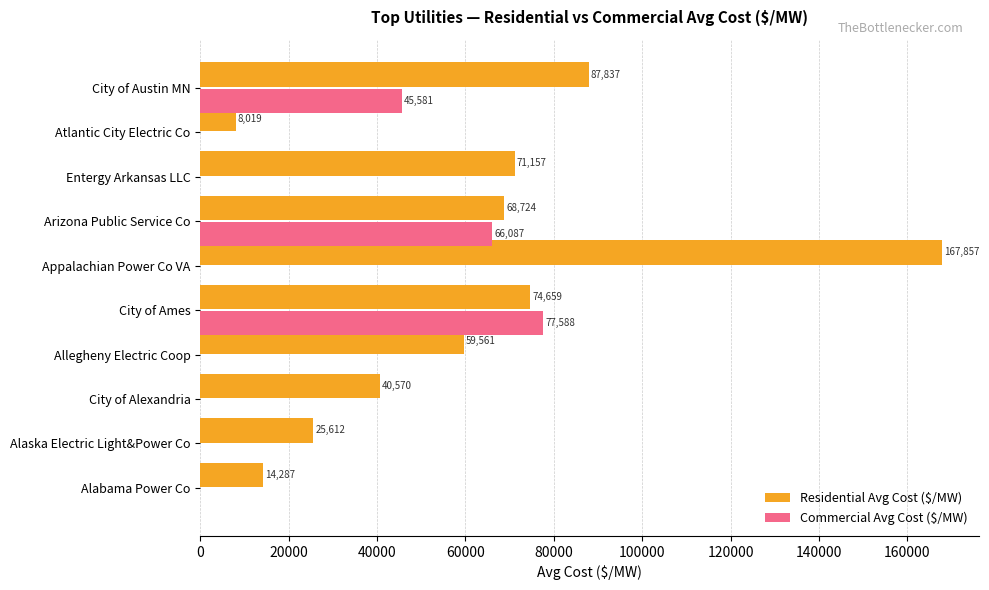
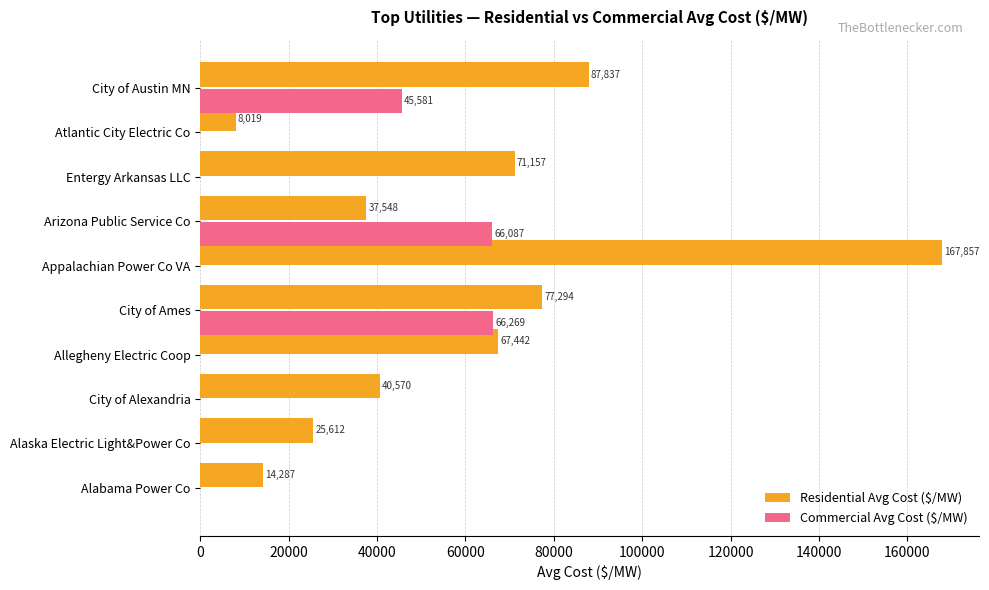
Residential Avg Cost ($/MW), Arizona Public Service Co: 68,724 -> 37,548
Residential Avg Cost ($/MW), City of Ames: 74,659 -> 77,294
Commercial Avg Cost ($/MW), City of Ames: 77,588 -> 66,269
Residential Avg Cost ($/MW), Allegheny Electric Coop: 59,561 -> 67,442
